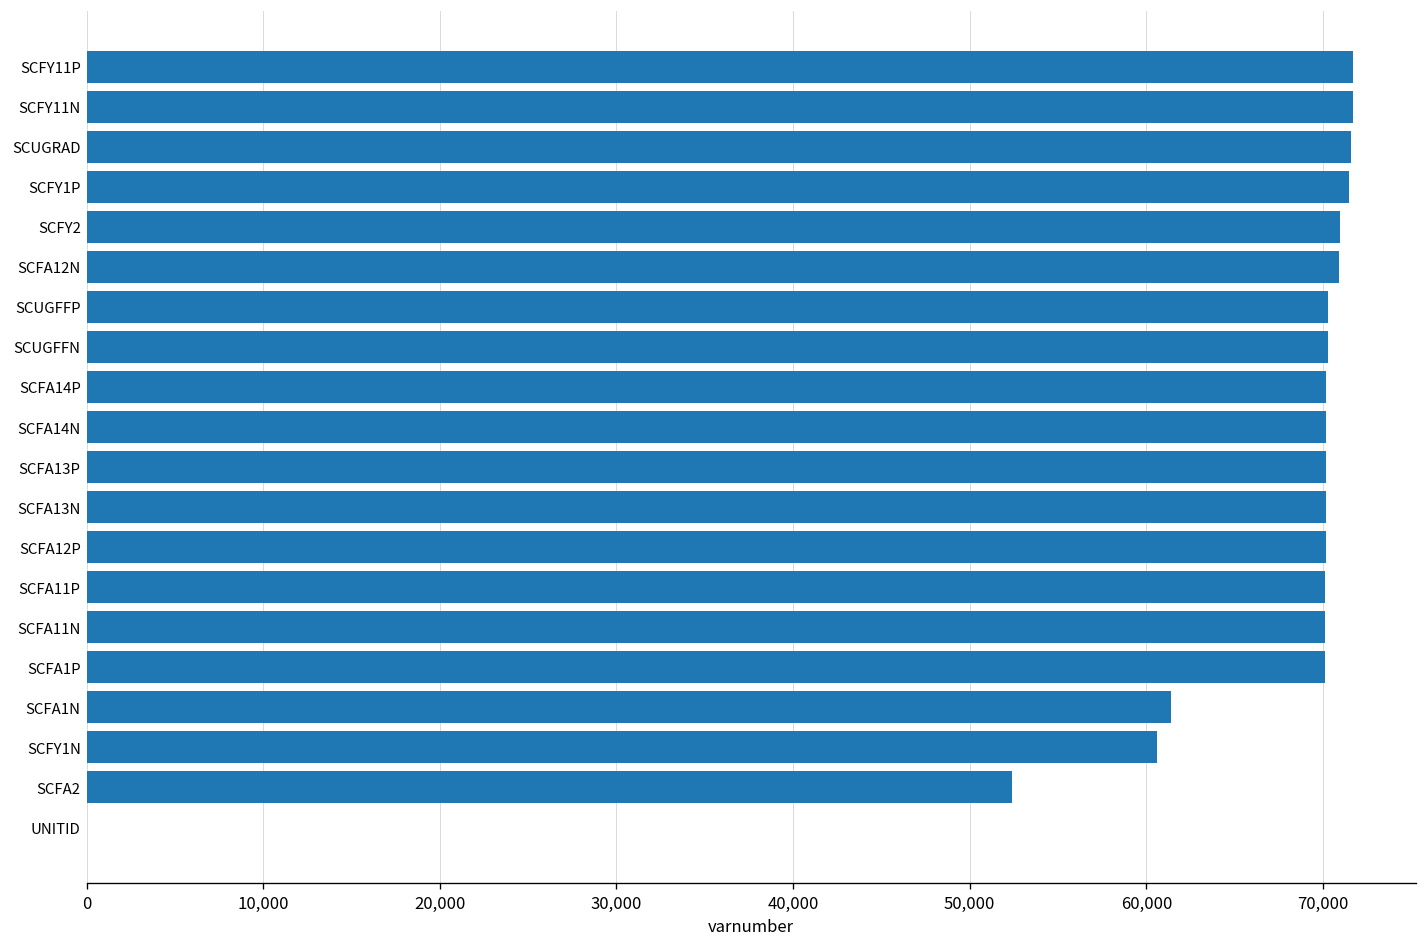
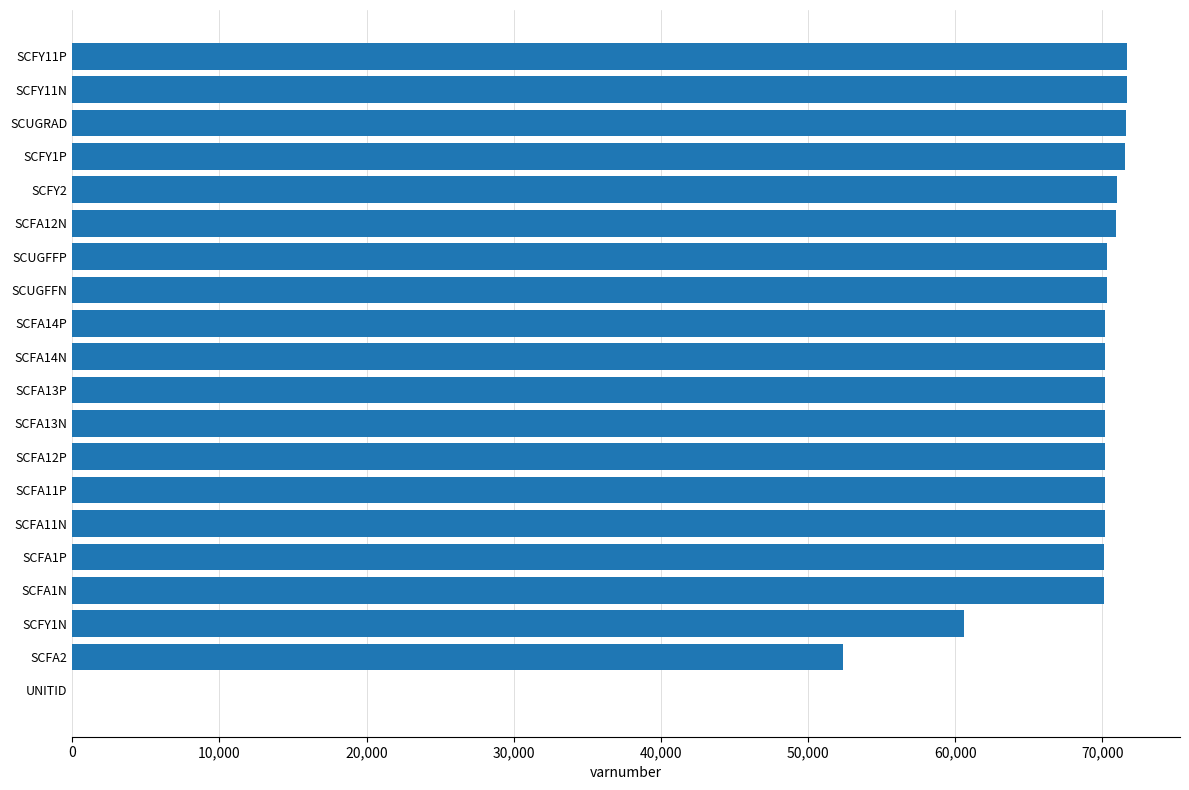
SCFA1N: 61,400 -> 70,100
